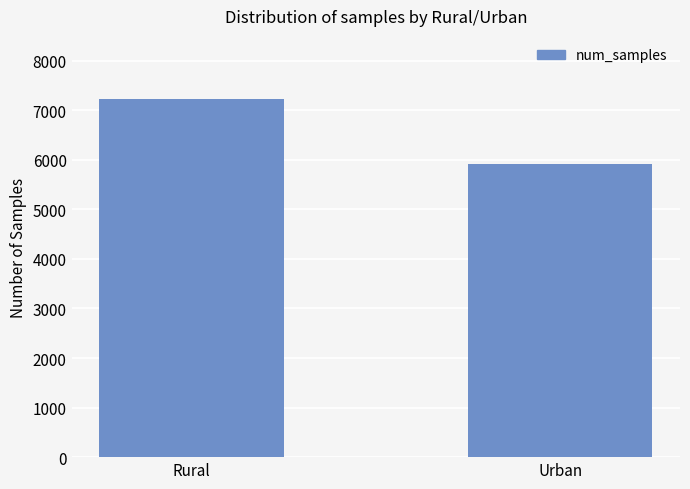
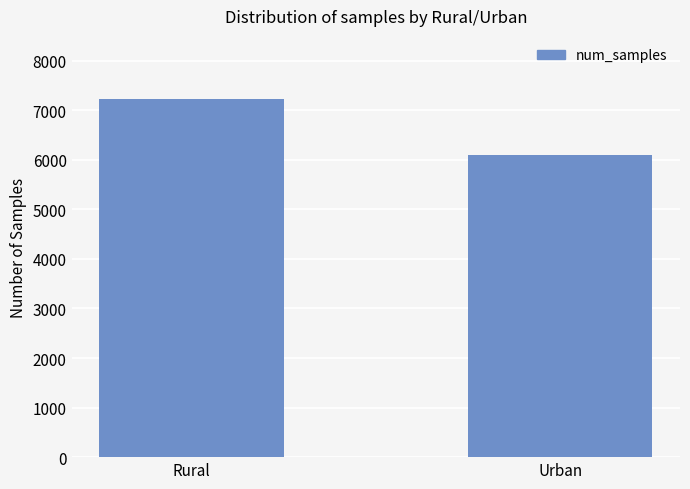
Urban: 5900 -> 6100
